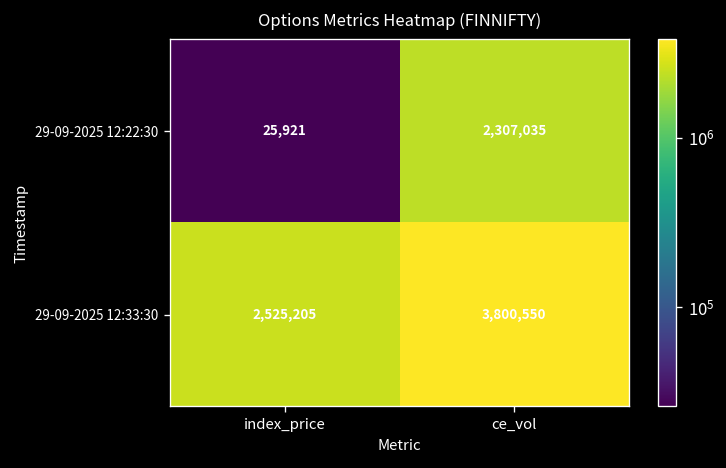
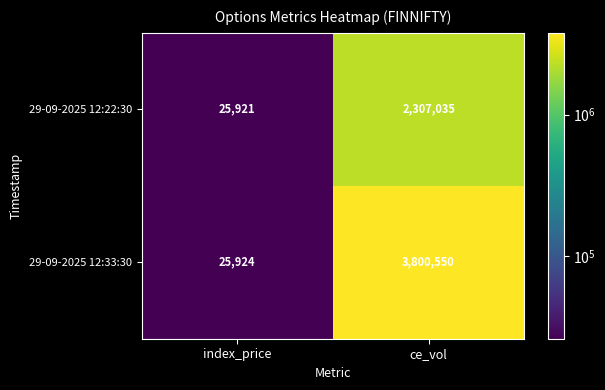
29-09-2025 12:33:30, index_price: 2,525,205 -> 25,924
